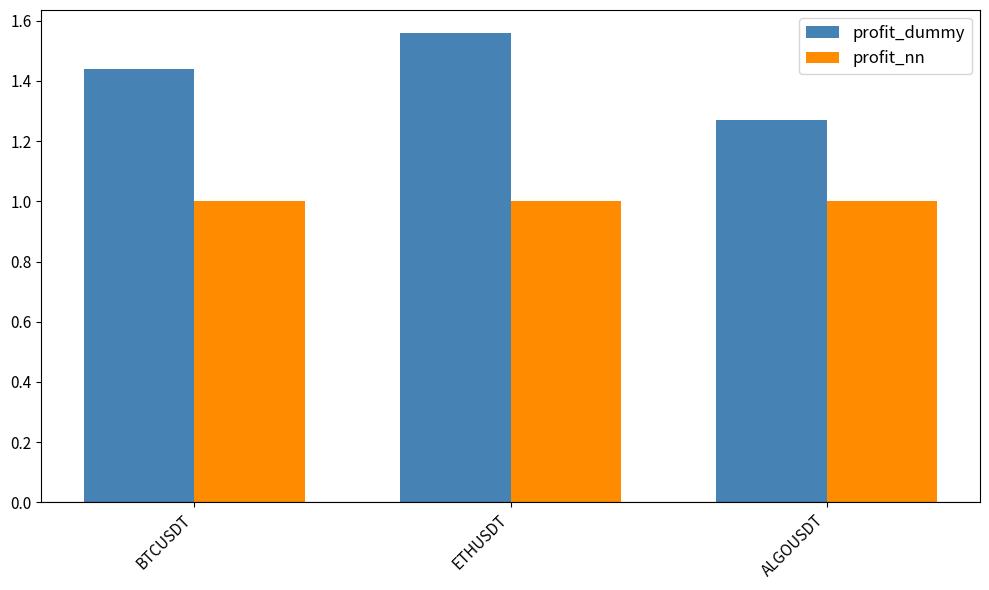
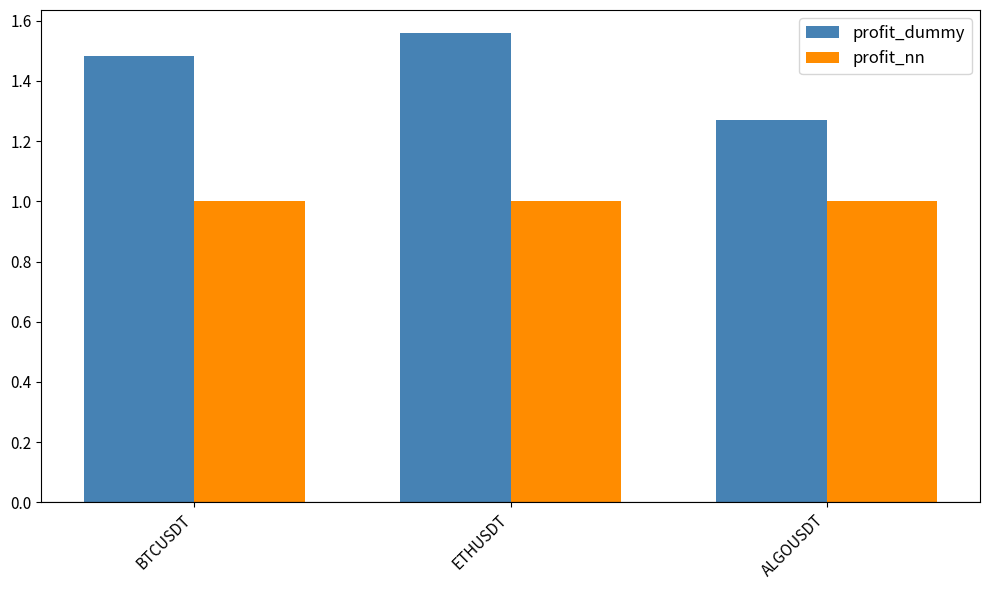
profit_dummy, BTCUSDT: 1.44 -> 1.48
